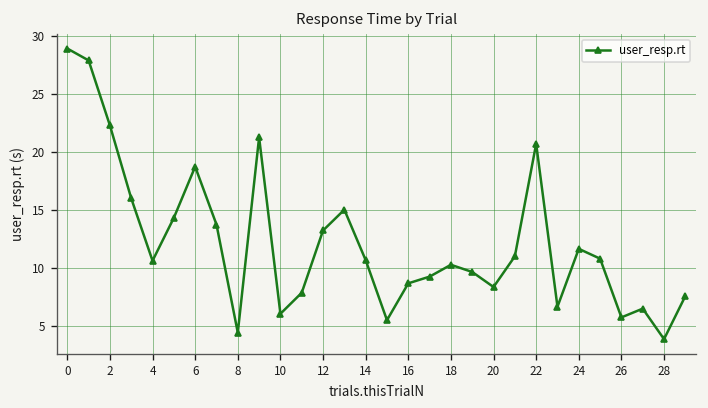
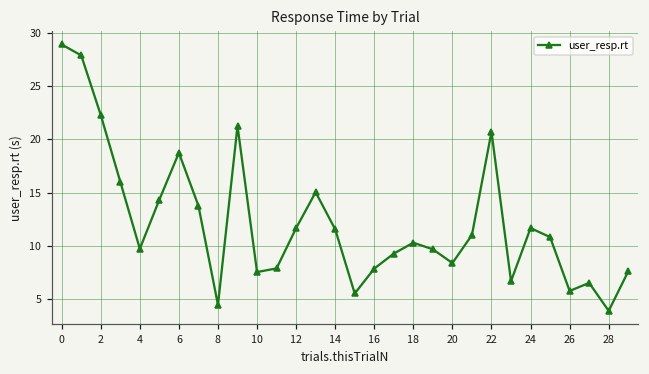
4: 11 -> 10
10: 6 -> 8
12: 13 -> 12
14: 11 -> 12
16: 9 -> 8
